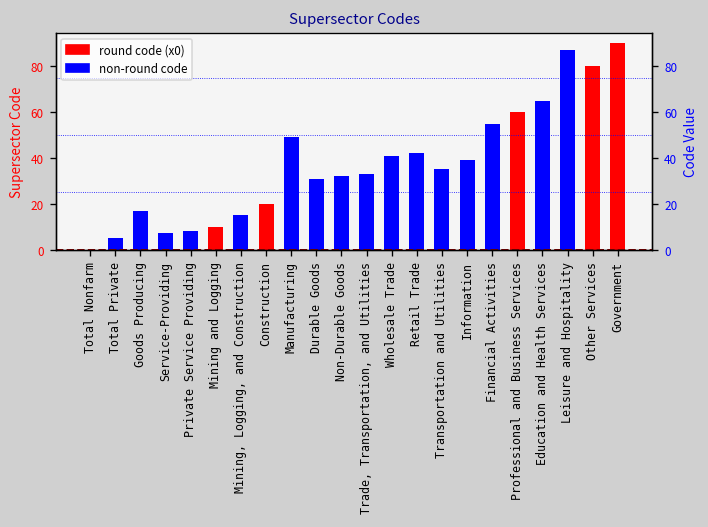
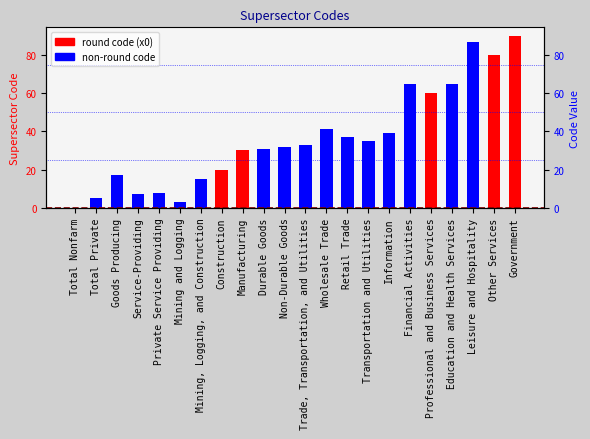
Mining and Logging: 10 -> 3
Manufacturing: 49 -> 30
Retail Trade: 42 -> 37
Financial Activities: 55 -> 65
